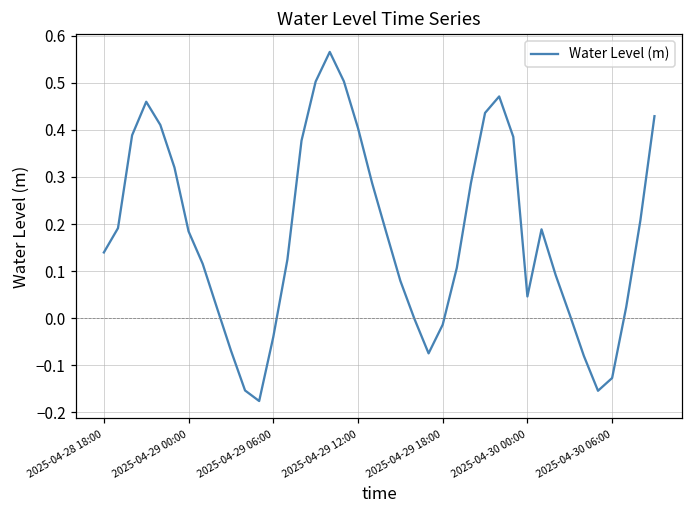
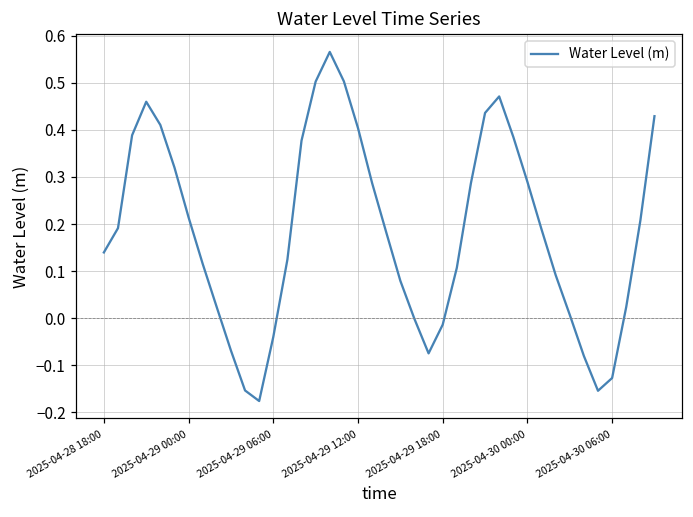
2025-04-29 00:00: 0.18 -> 0.21
2025-04-30 00:00: 0.05 -> 0.29
